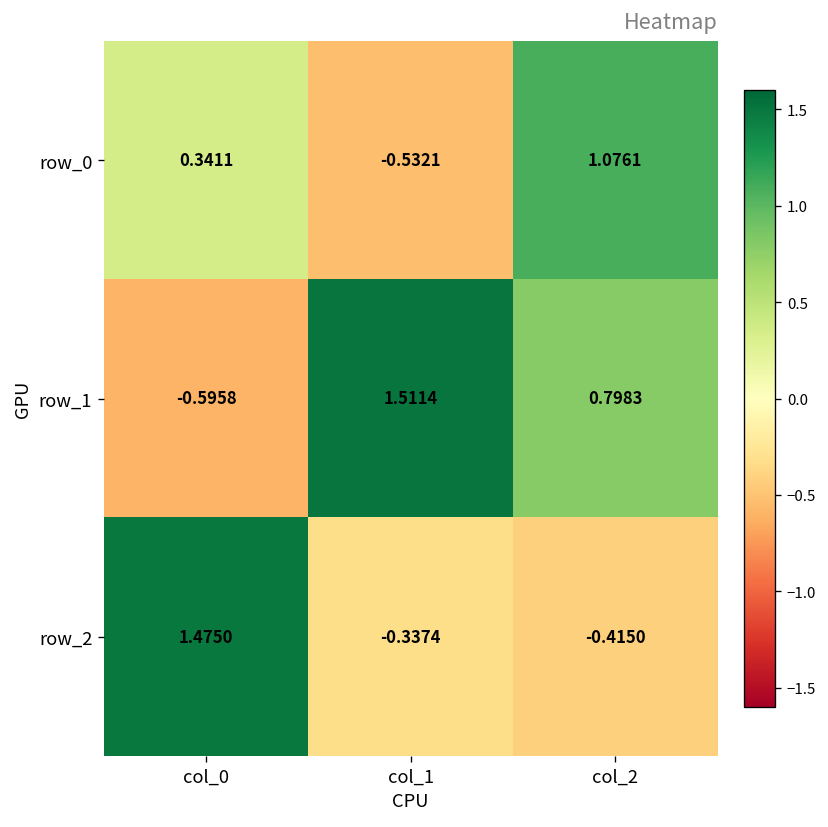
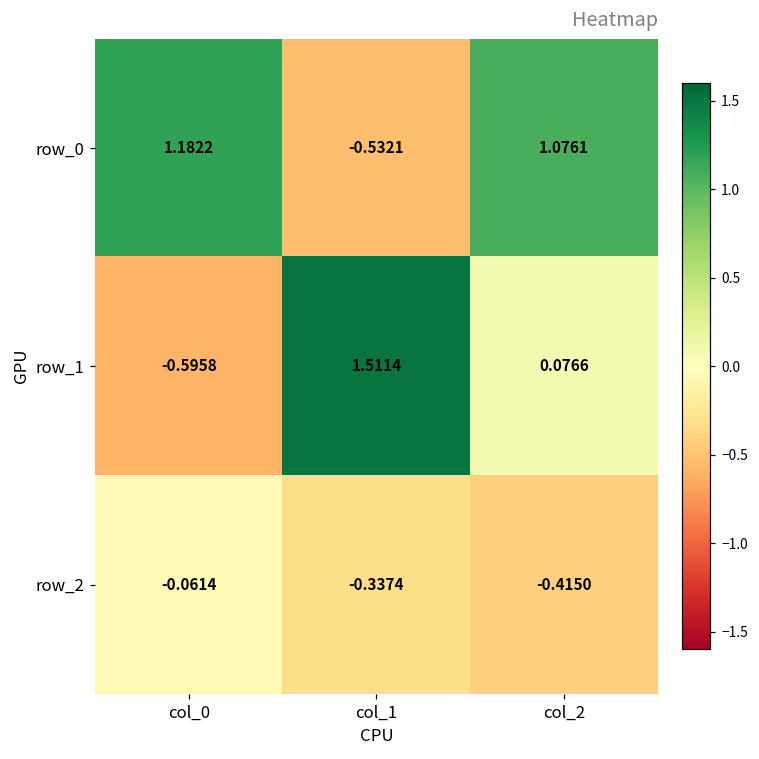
row_0, col_0: 0.3411 -> 1.1822
row_1, col_2: 0.7983 -> 0.0766
row_2, col_0: 1.4750 -> -0.0614
